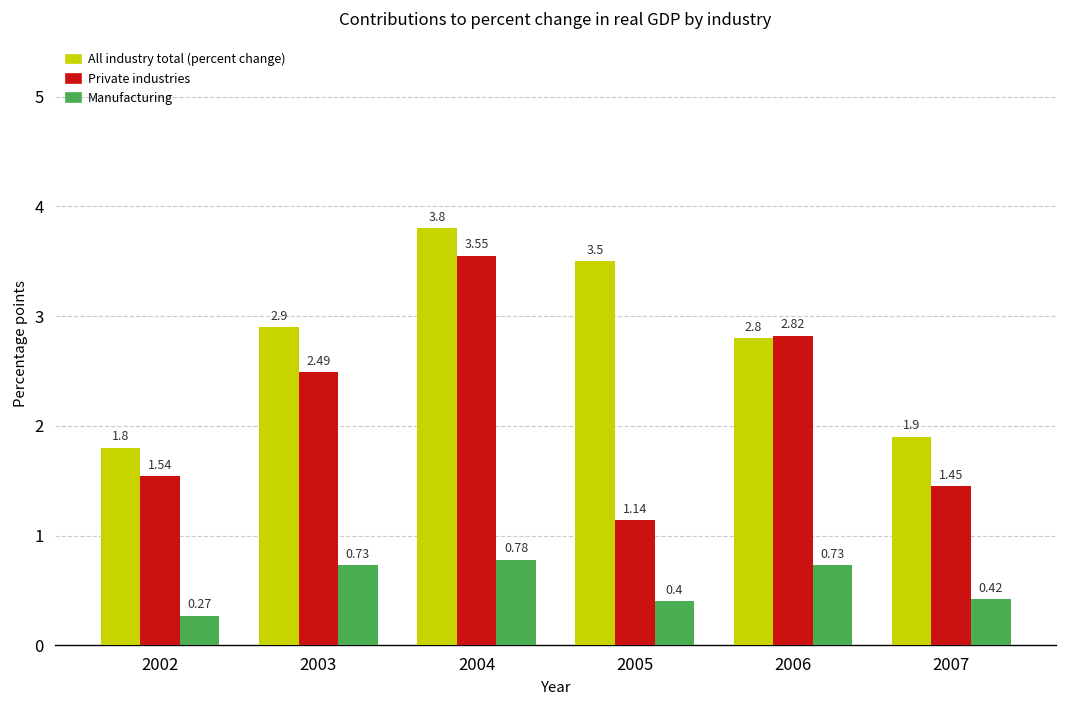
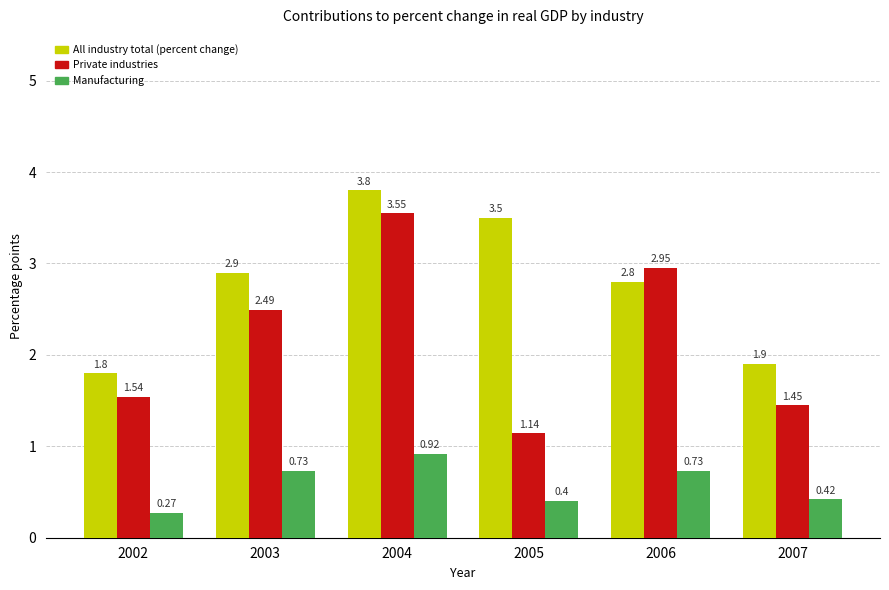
Manufacturing, 2004: 0.78 -> 0.92
Private industries, 2006: 2.82 -> 2.95
